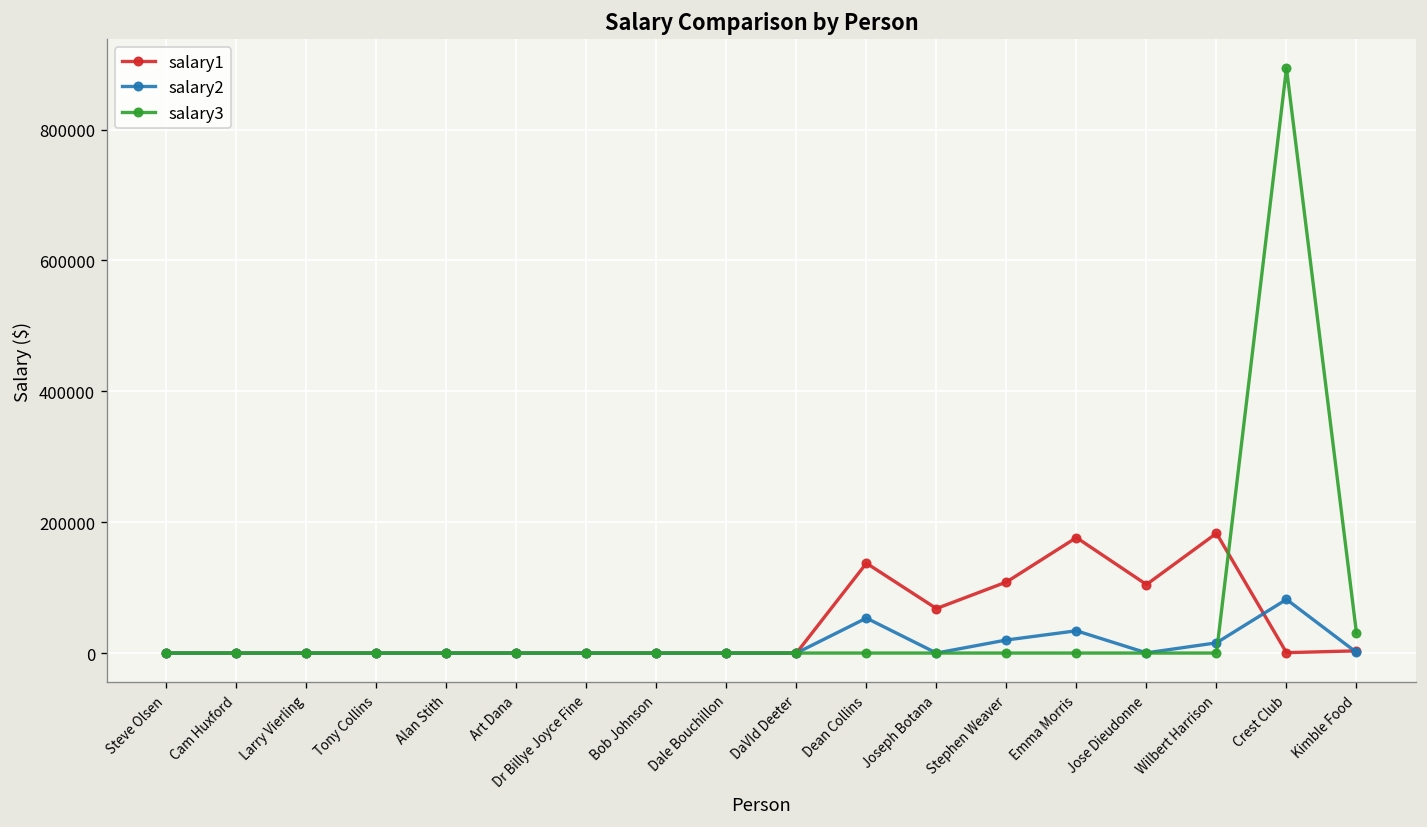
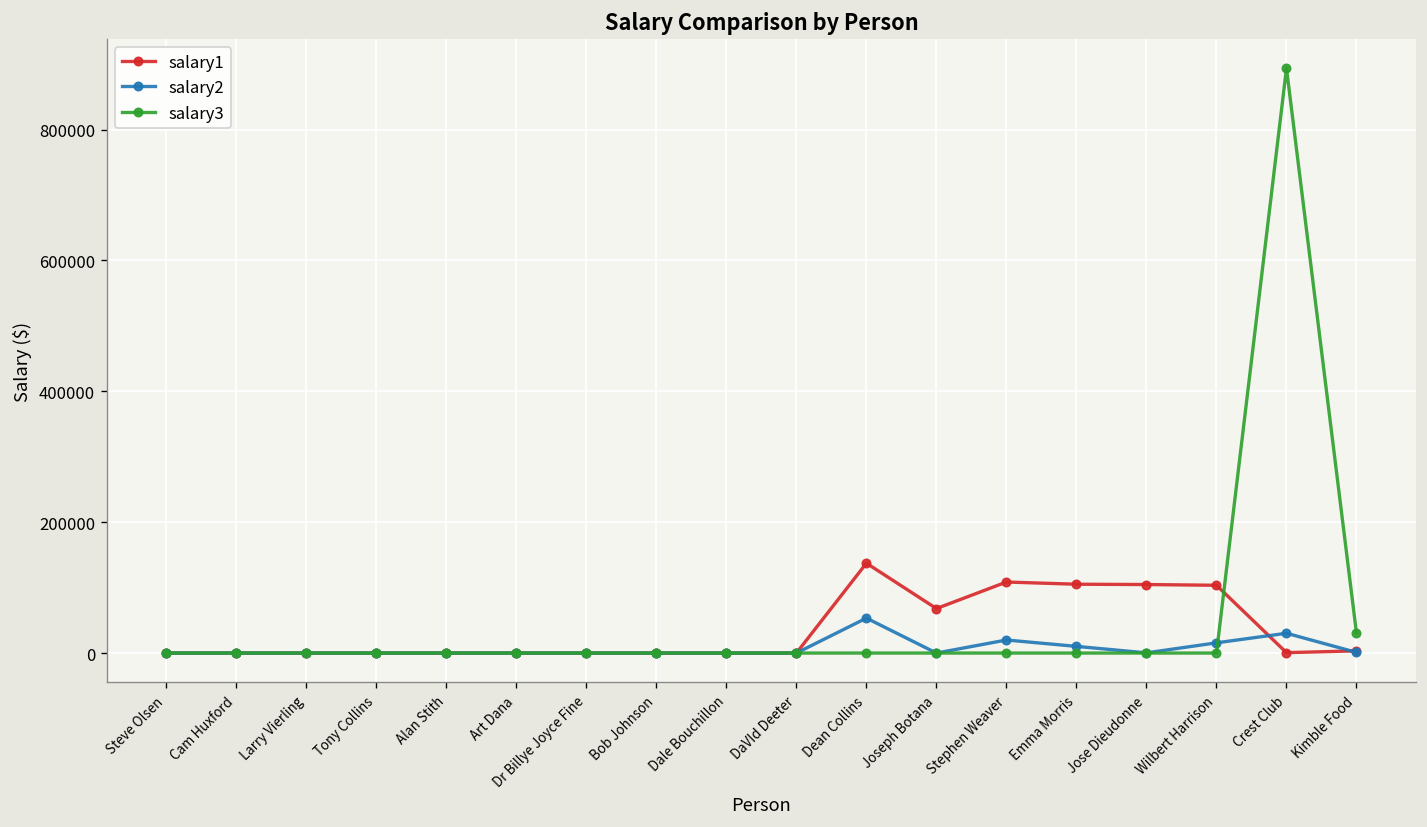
salary1, Emma Morris: 180000 -> 110000
salary2, Emma Morris: 30000 -> 10000
salary1, Wilbert Harrison: 180000 -> 100000
salary2, Crest Club: 80000 -> 30000
